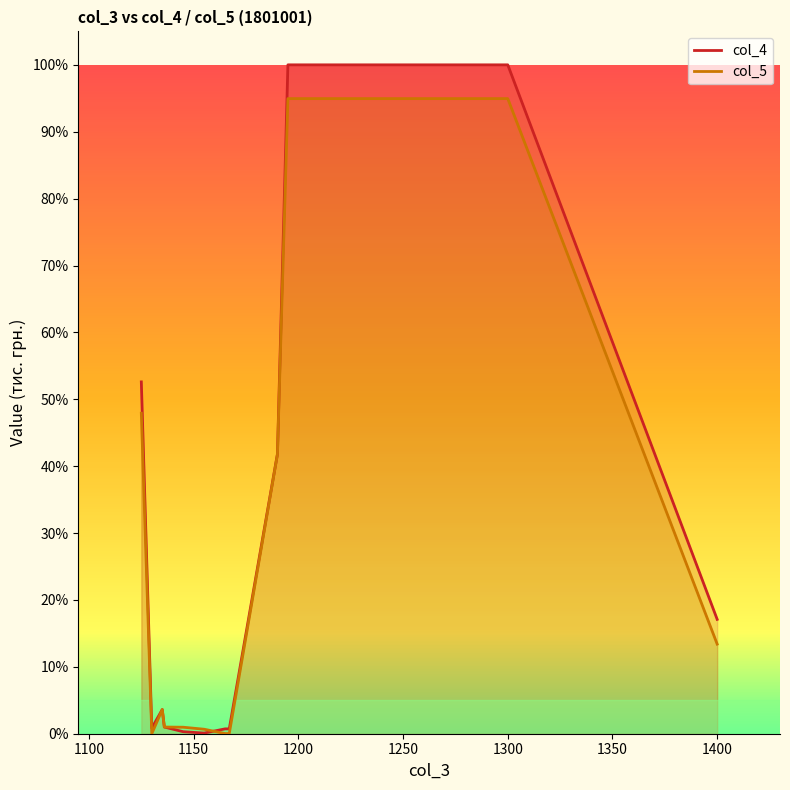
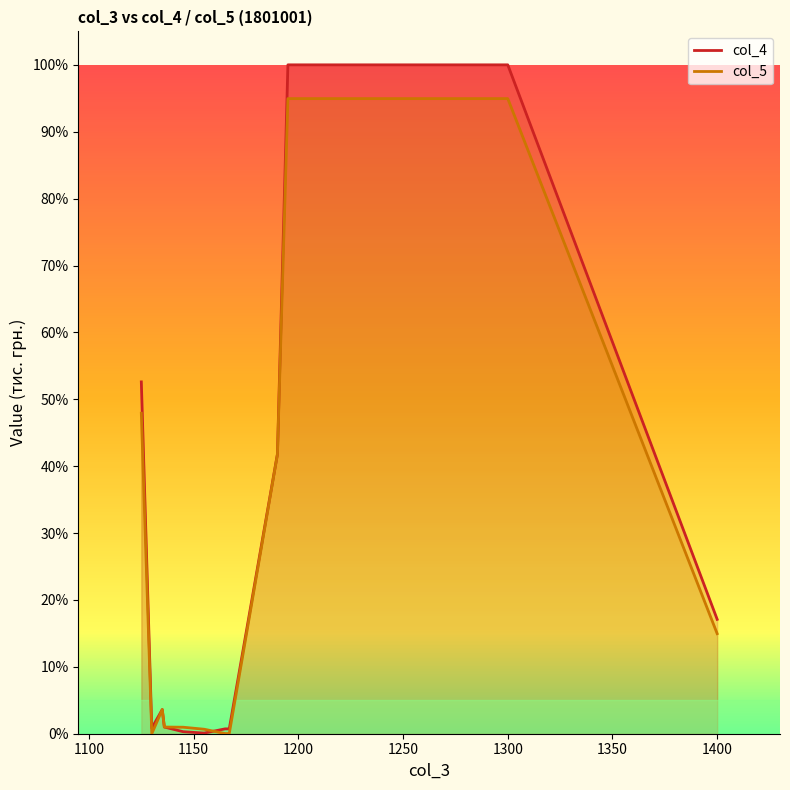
col_5, 1400: 13% -> 15%
